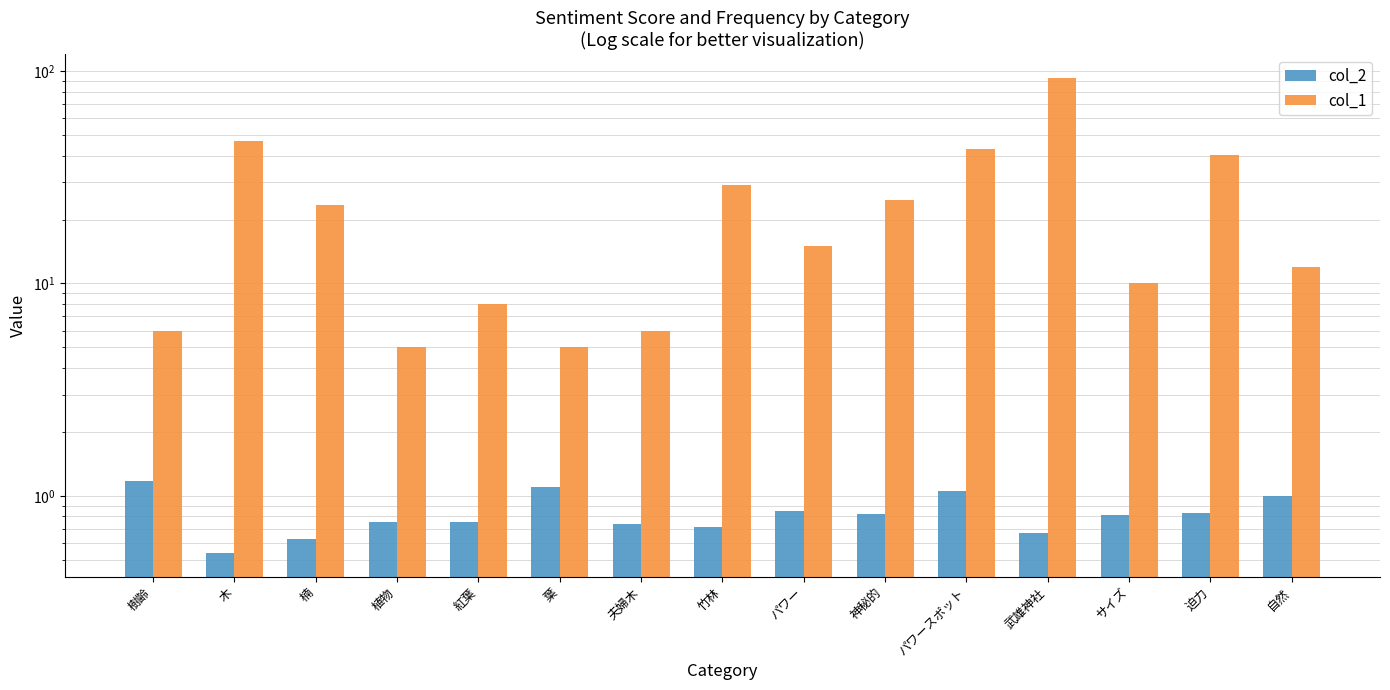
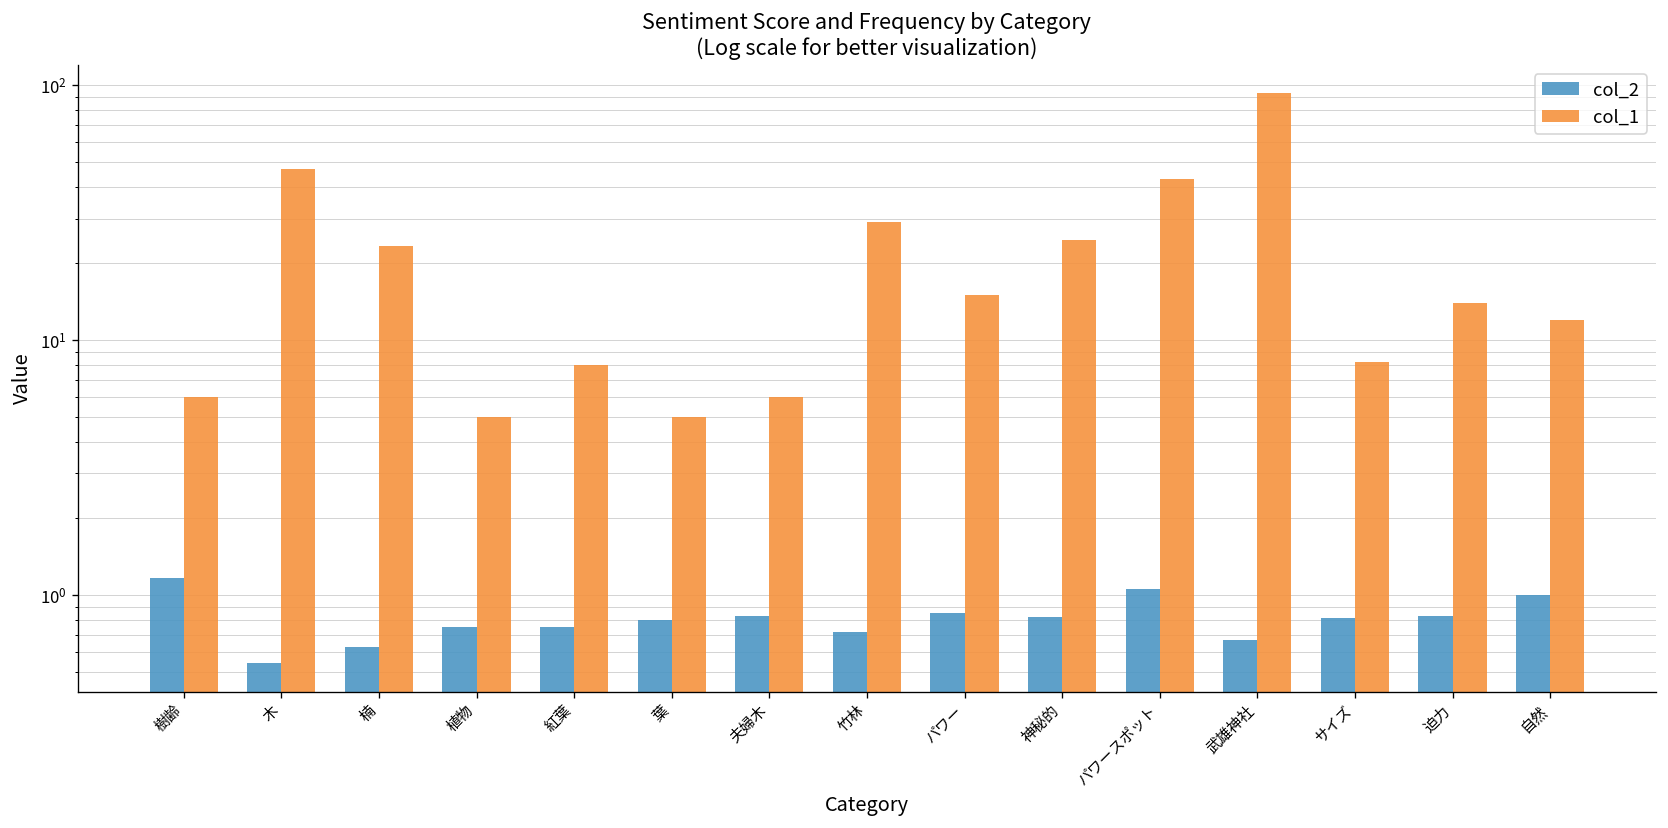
col_2, 葉: 1.1 -> 0.8
col_2, 夫婦木: 0.73 -> 0.83
col_1, サイズ: 10 -> 8.2
col_1, 迫力: 40 -> 14
